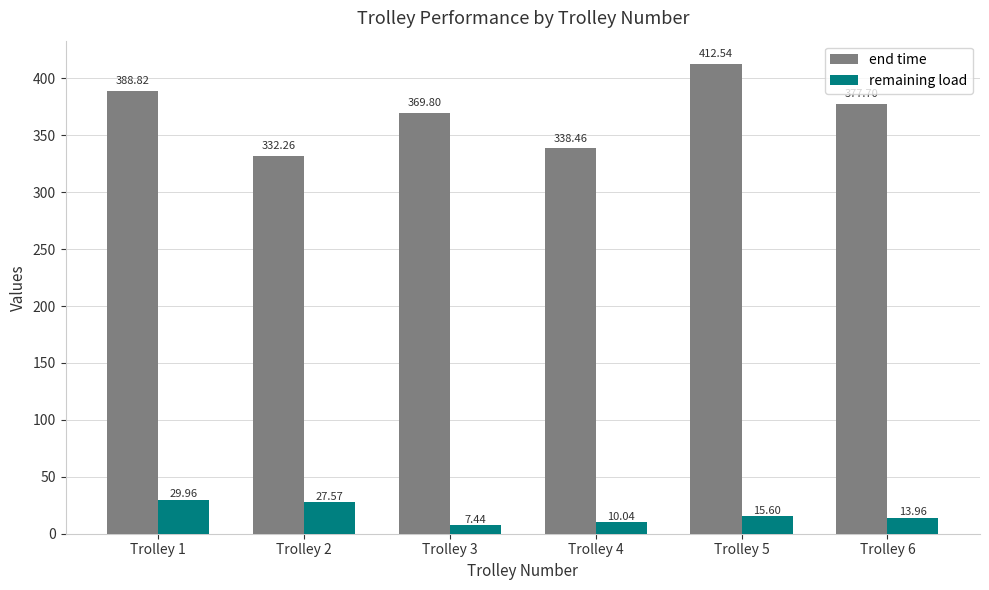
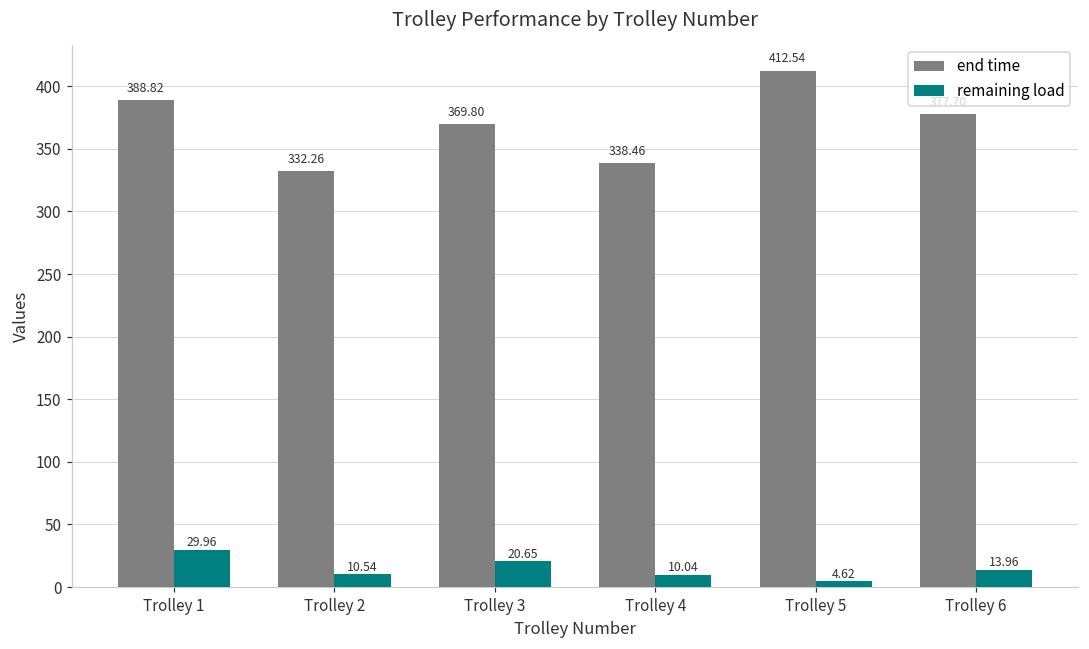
remaining load, Trolley 2: 27.57 -> 10.54
remaining load, Trolley 3: 7.44 -> 20.65
remaining load, Trolley 5: 15.60 -> 4.62
